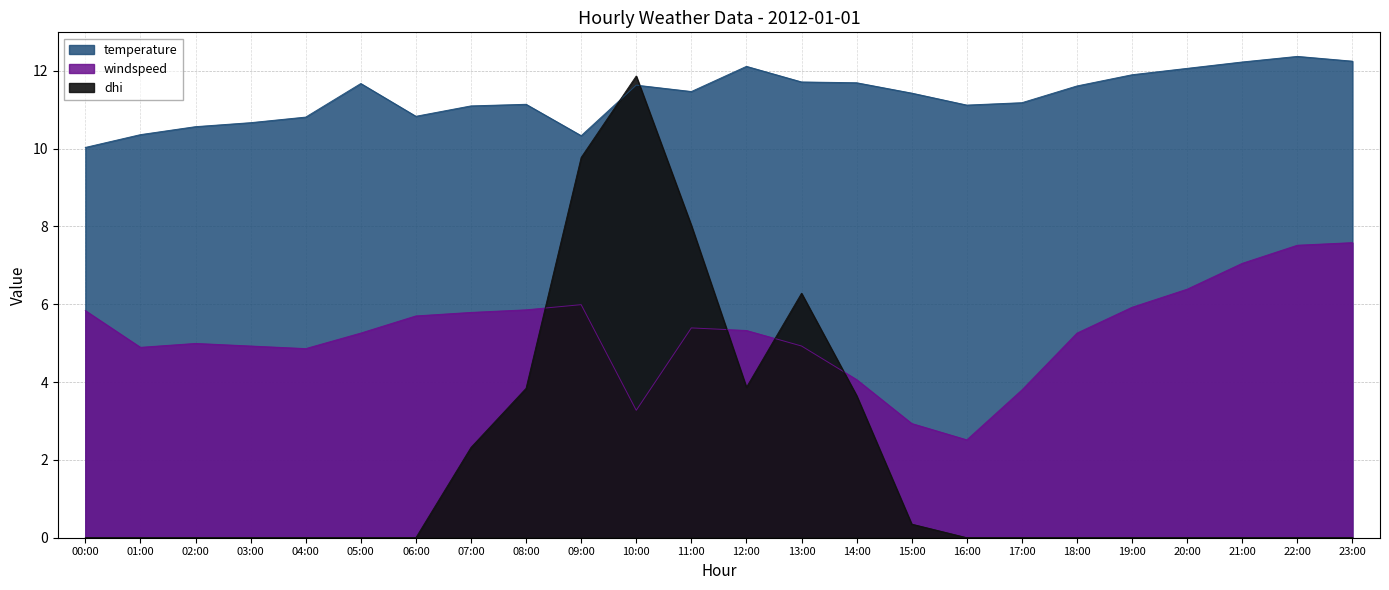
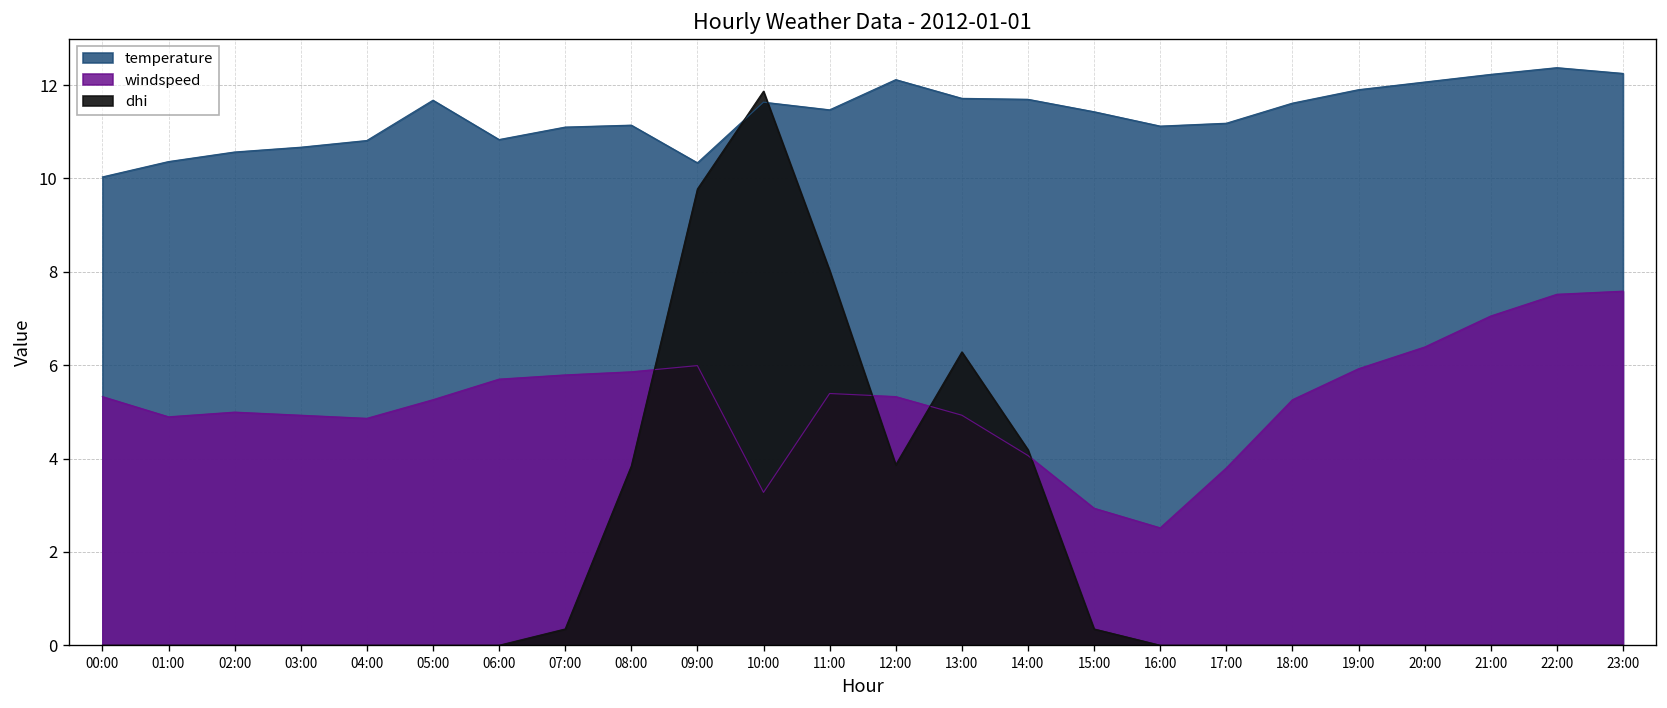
windspeed, 00:00: 5.8 -> 5.3
dhi, 07:00: 2.3 -> 0.3
dhi, 14:00: 3.7 -> 4.2
